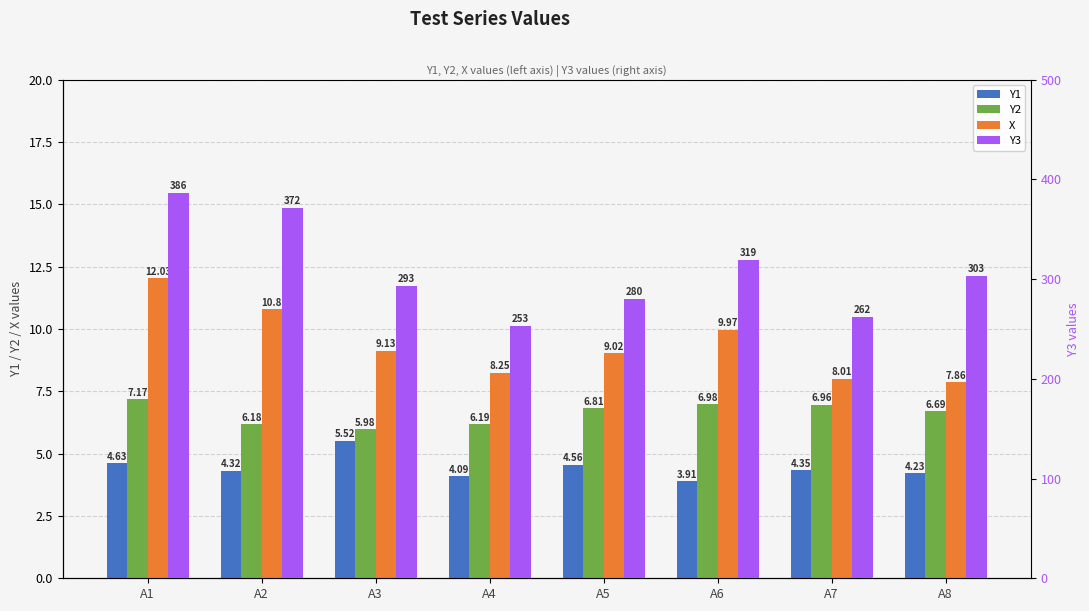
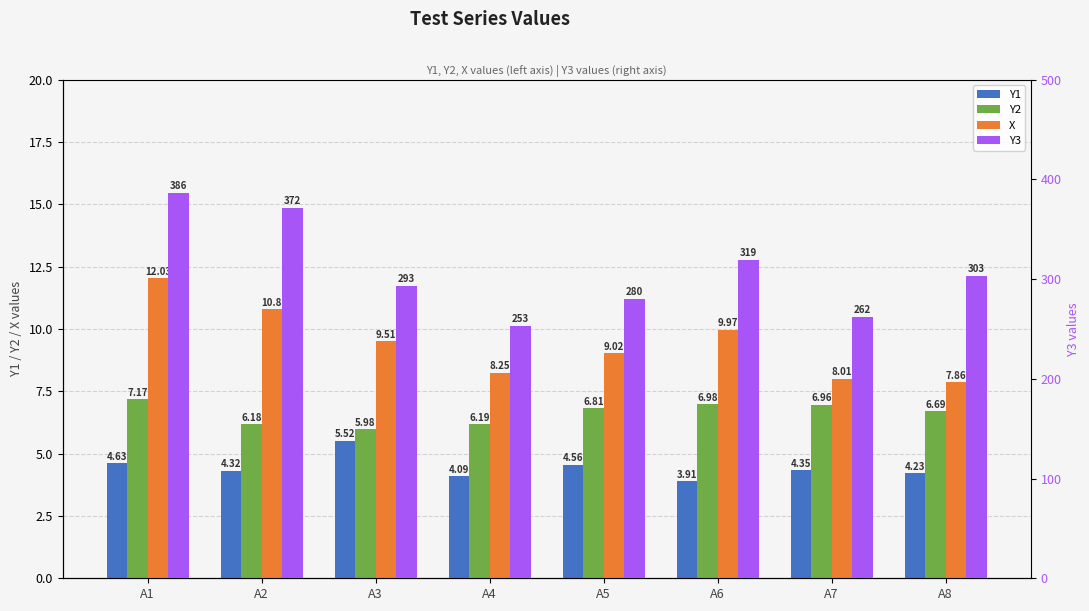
X, A3: 9.13 -> 9.51
